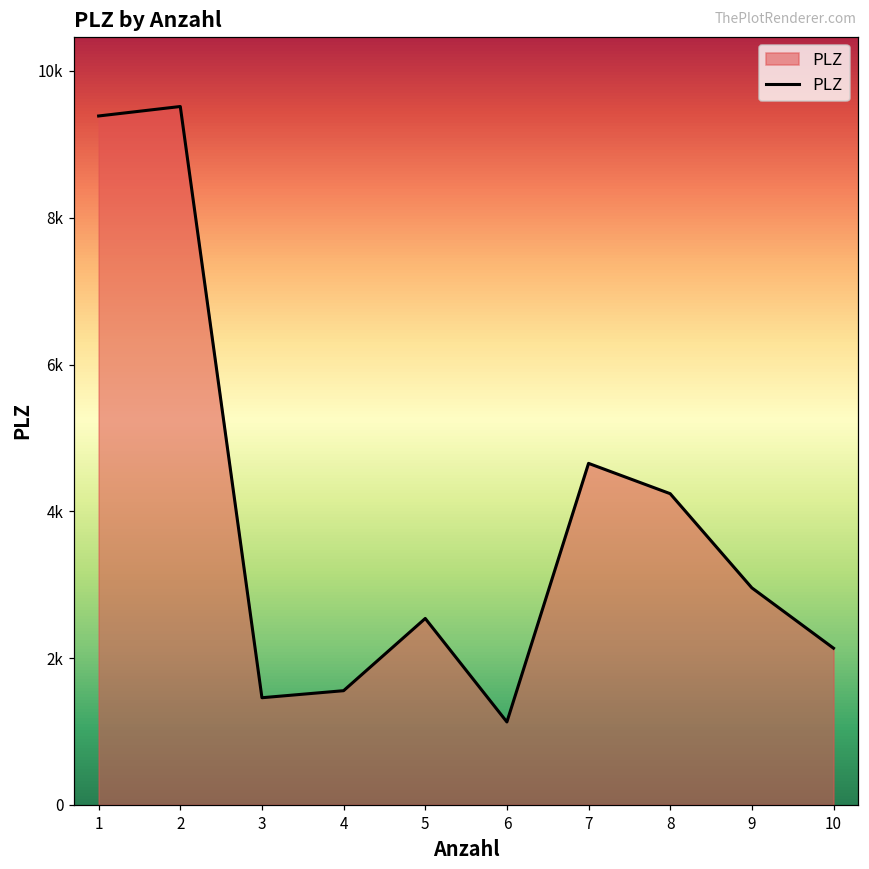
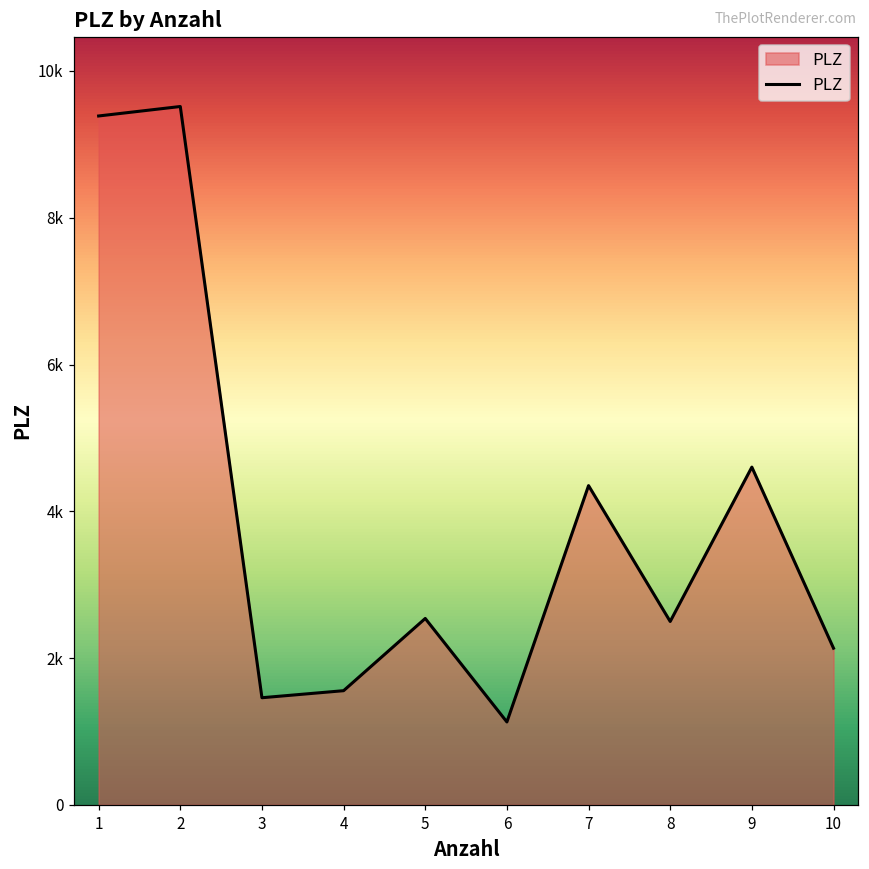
7: 4700 -> 4400
8: 4200 -> 2500
9: 3000 -> 4600
